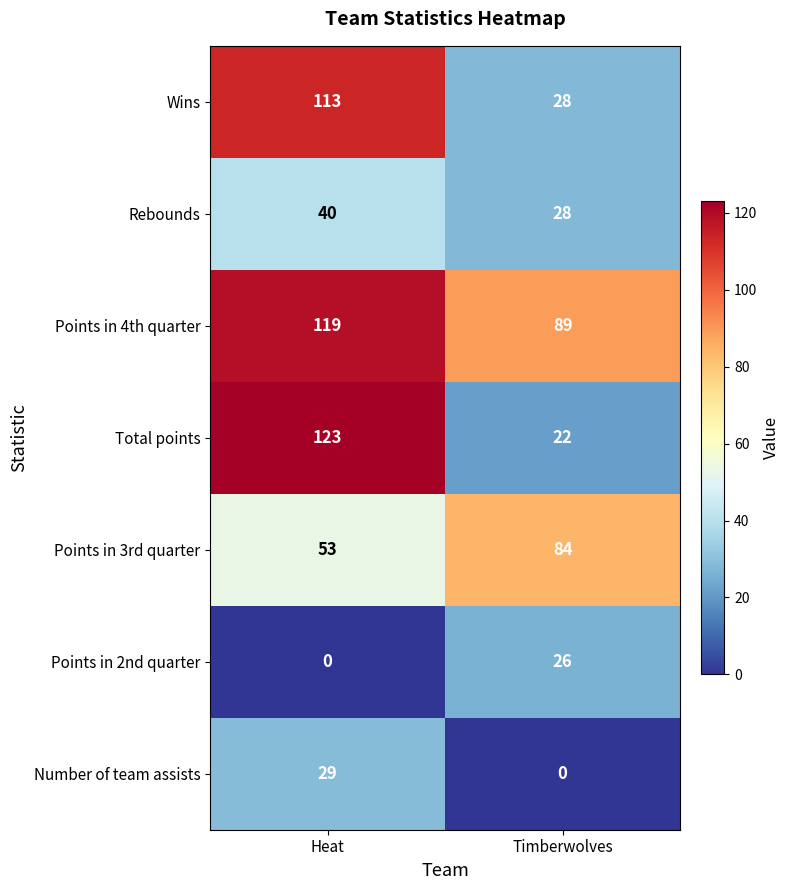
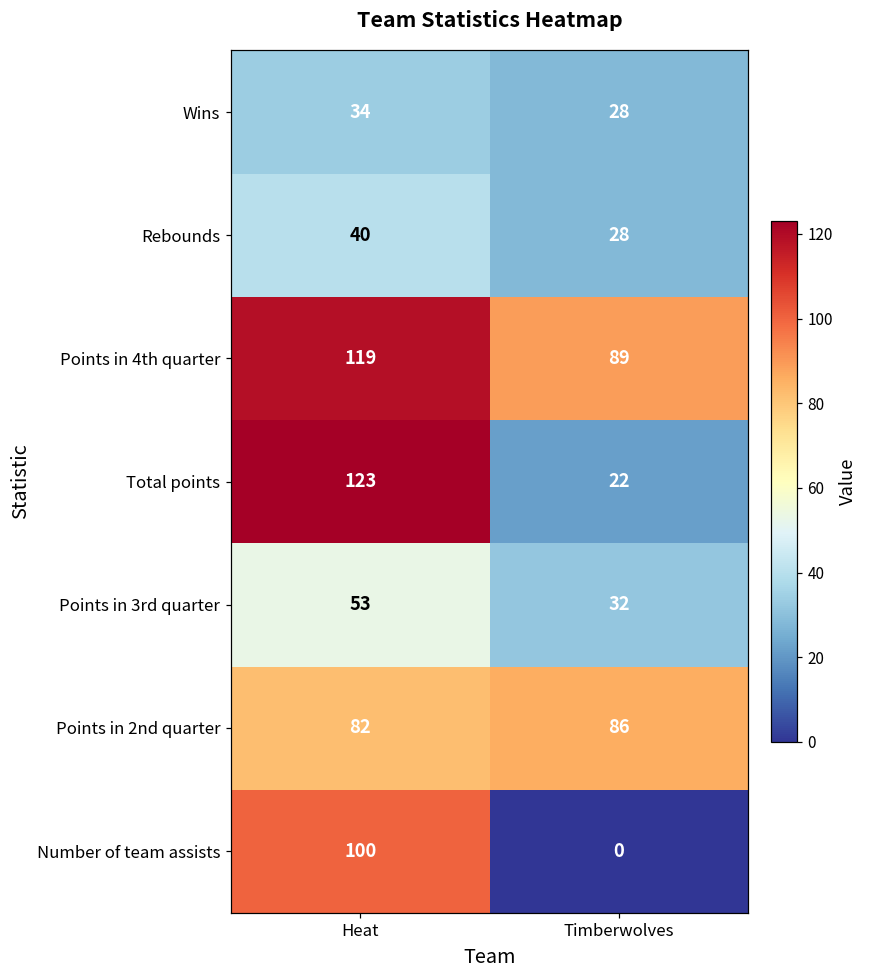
Wins, Heat: 113 -> 34
Points in 3rd quarter, Timberwolves: 84 -> 32
Points in 2nd quarter, Heat: 0 -> 82
Points in 2nd quarter, Timberwolves: 26 -> 86
Number of team assists, Heat: 29 -> 100
